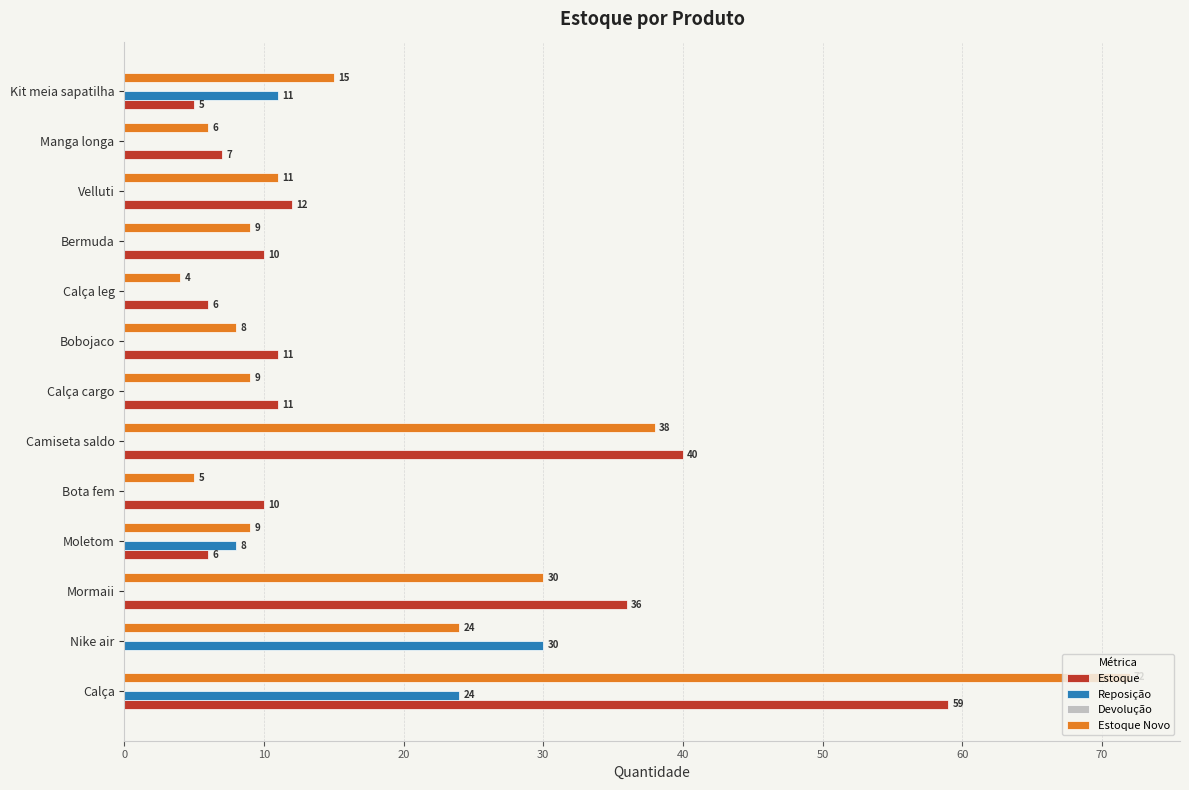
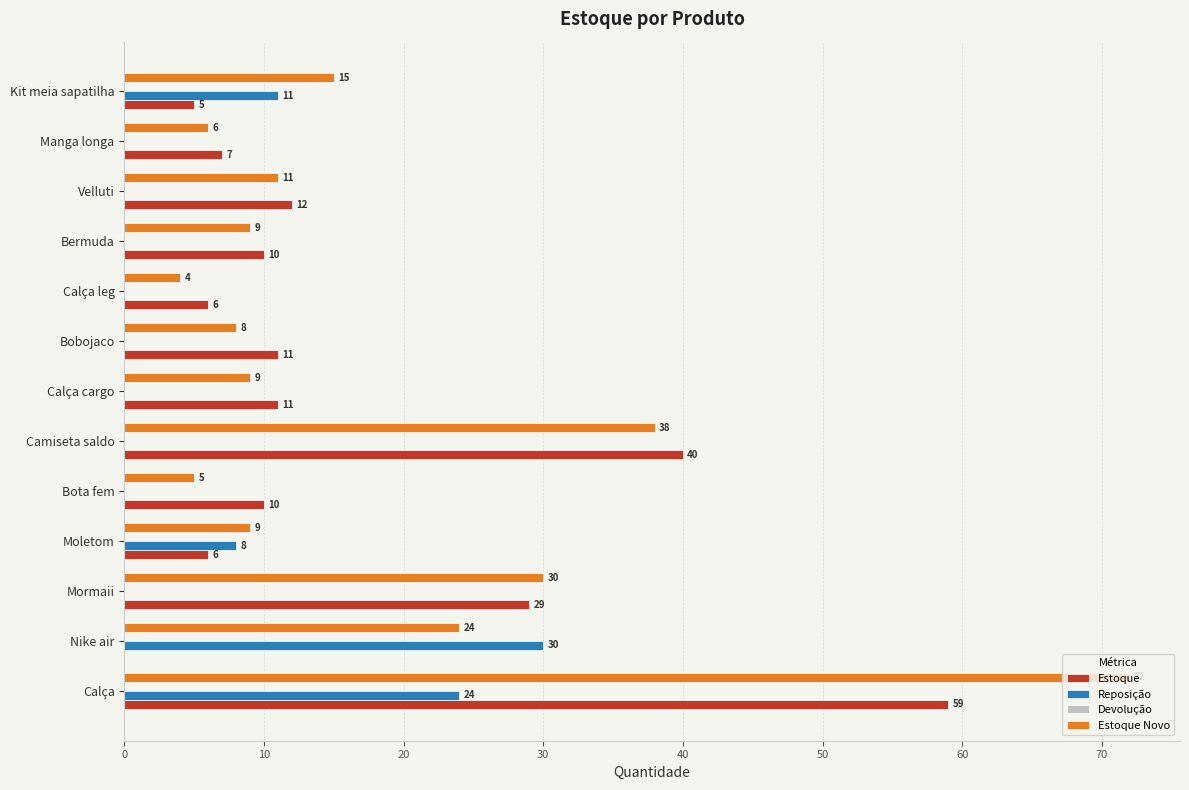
Estoque, Mormaii: 36 -> 29
